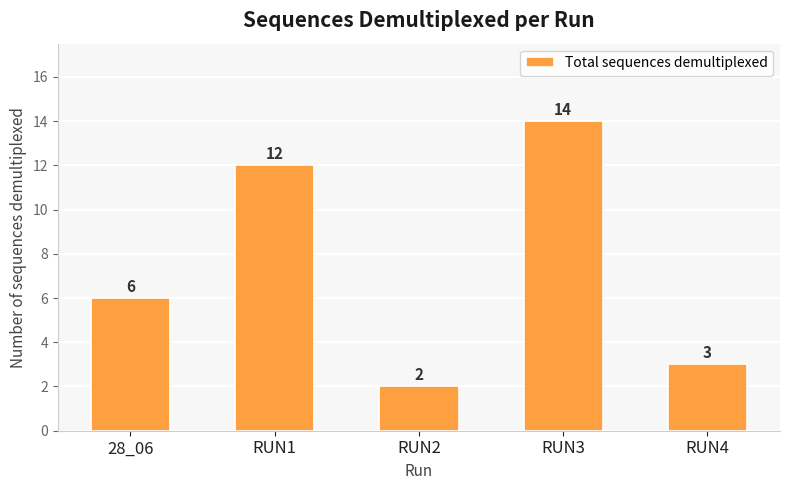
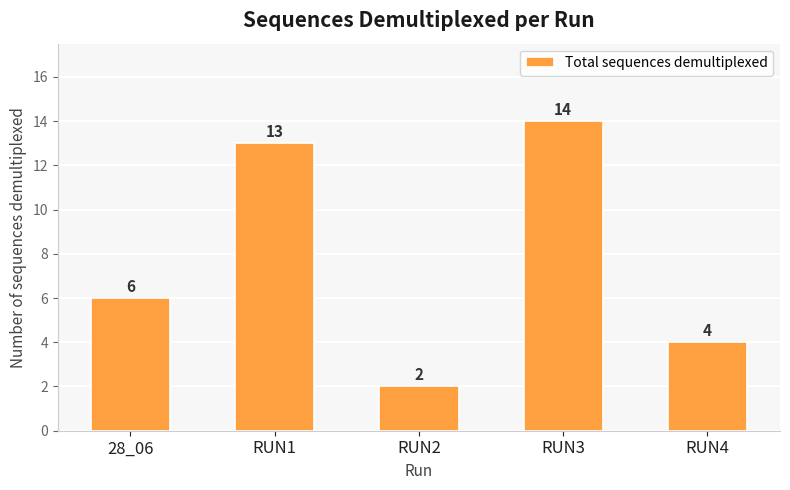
RUN1: 12 -> 13
RUN4: 3 -> 4
